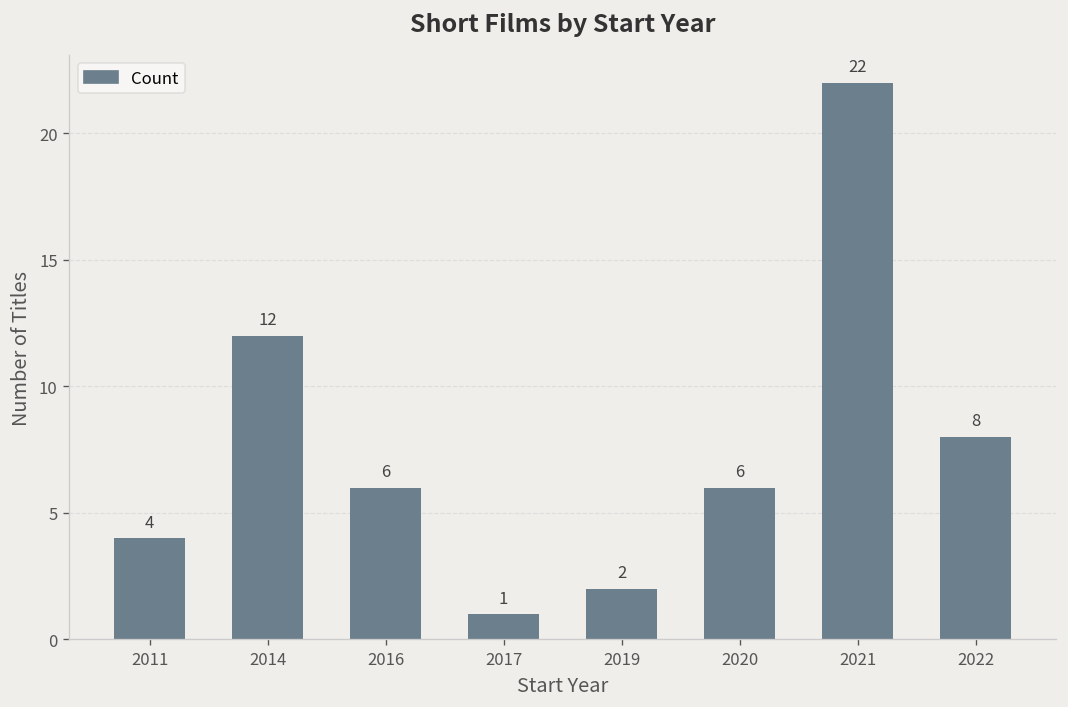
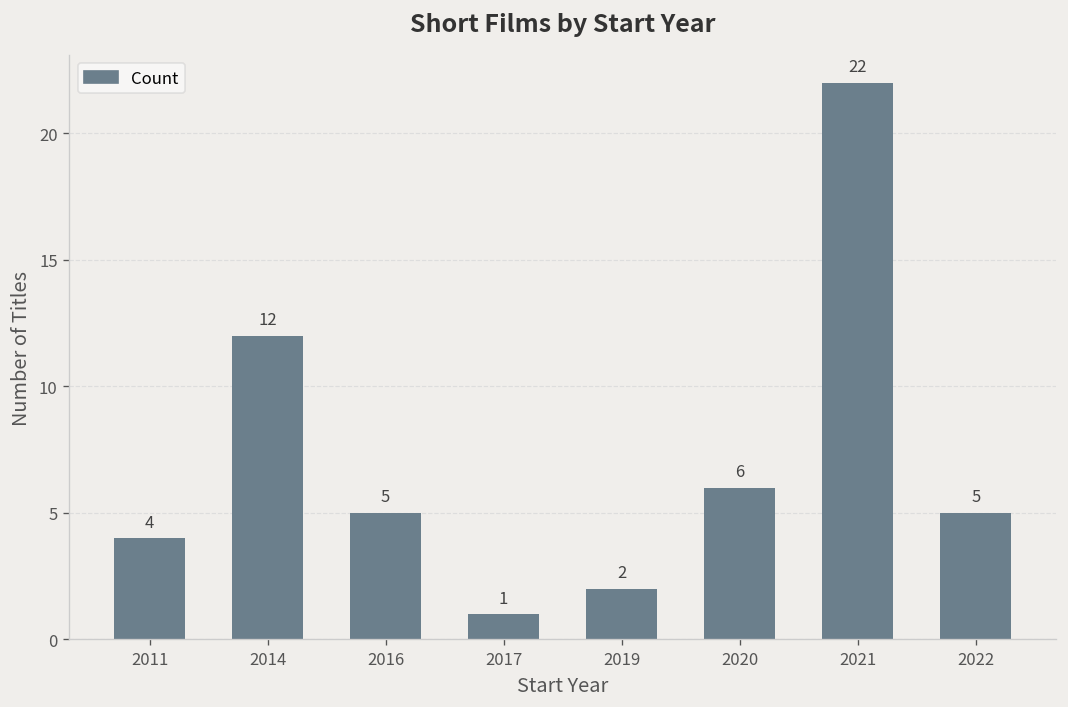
2016: 6 -> 5
2022: 8 -> 5
